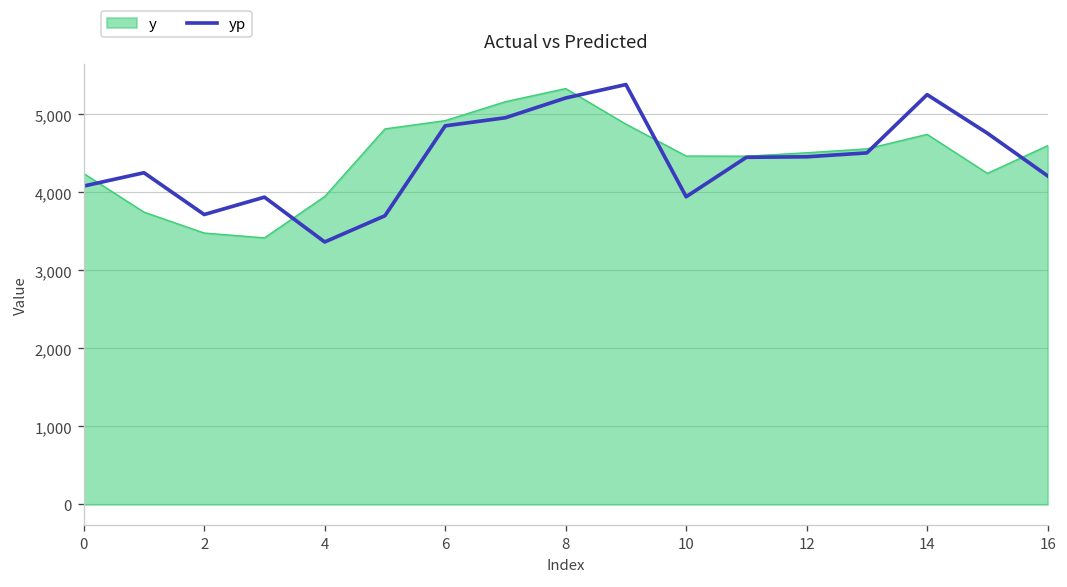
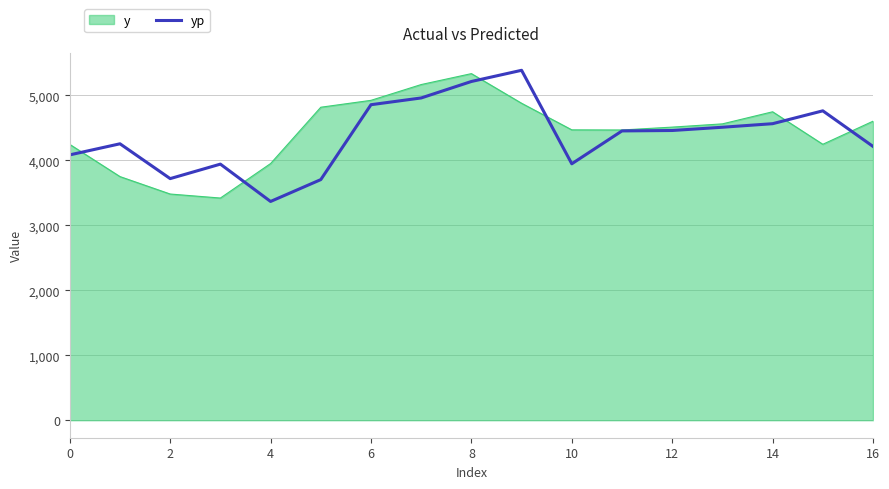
yp, 14: 5,300 -> 4,600
